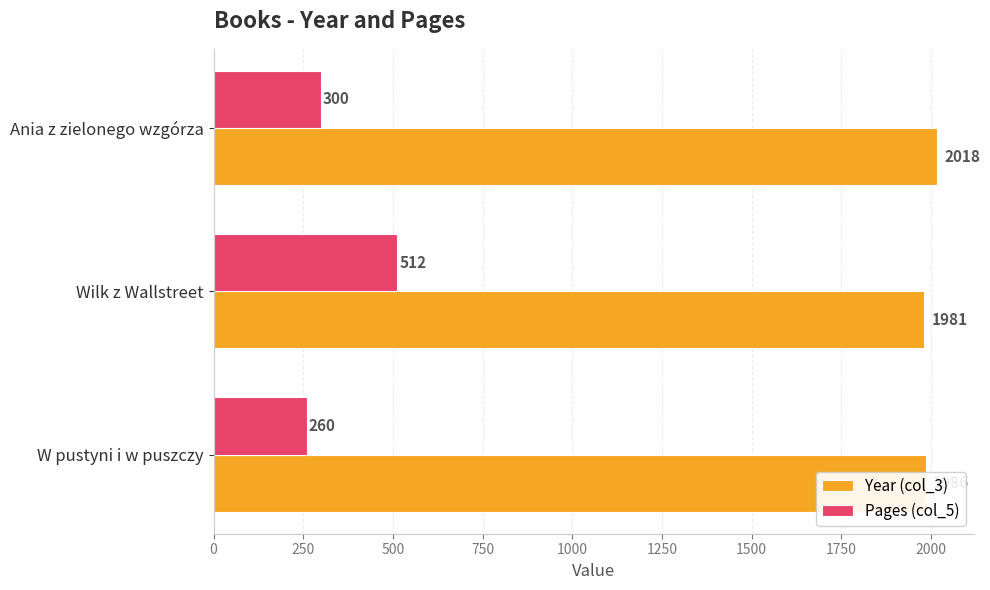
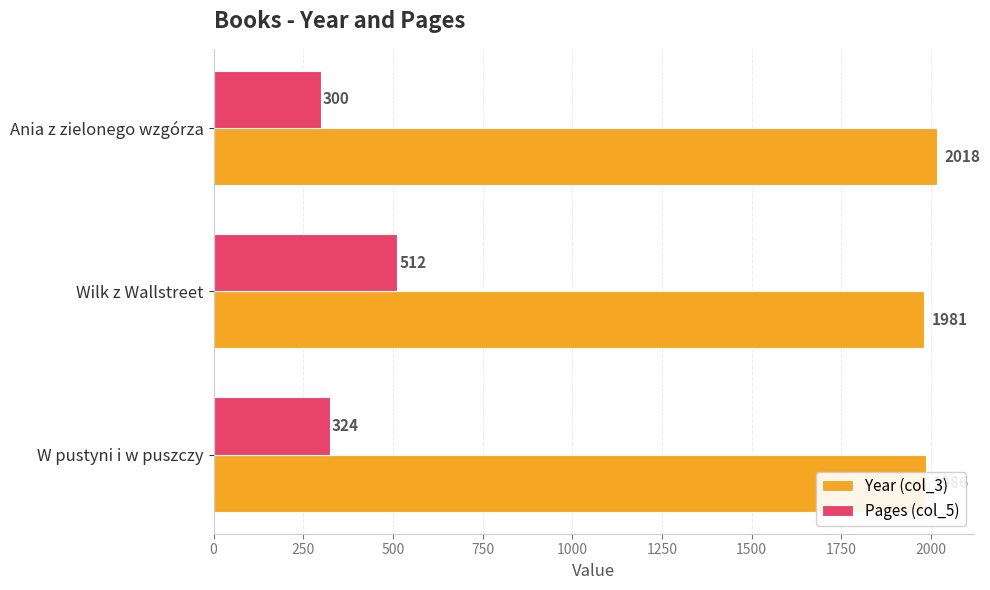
Pages (col_5), W pustyni i w puszczy: 260 -> 324
